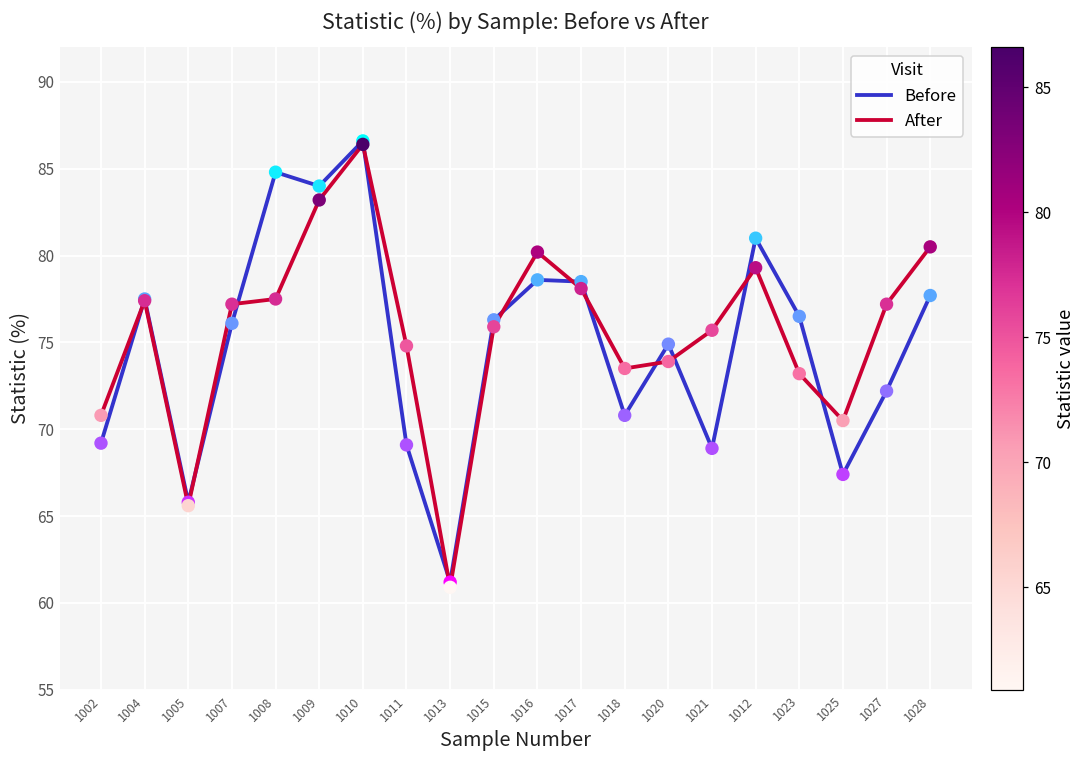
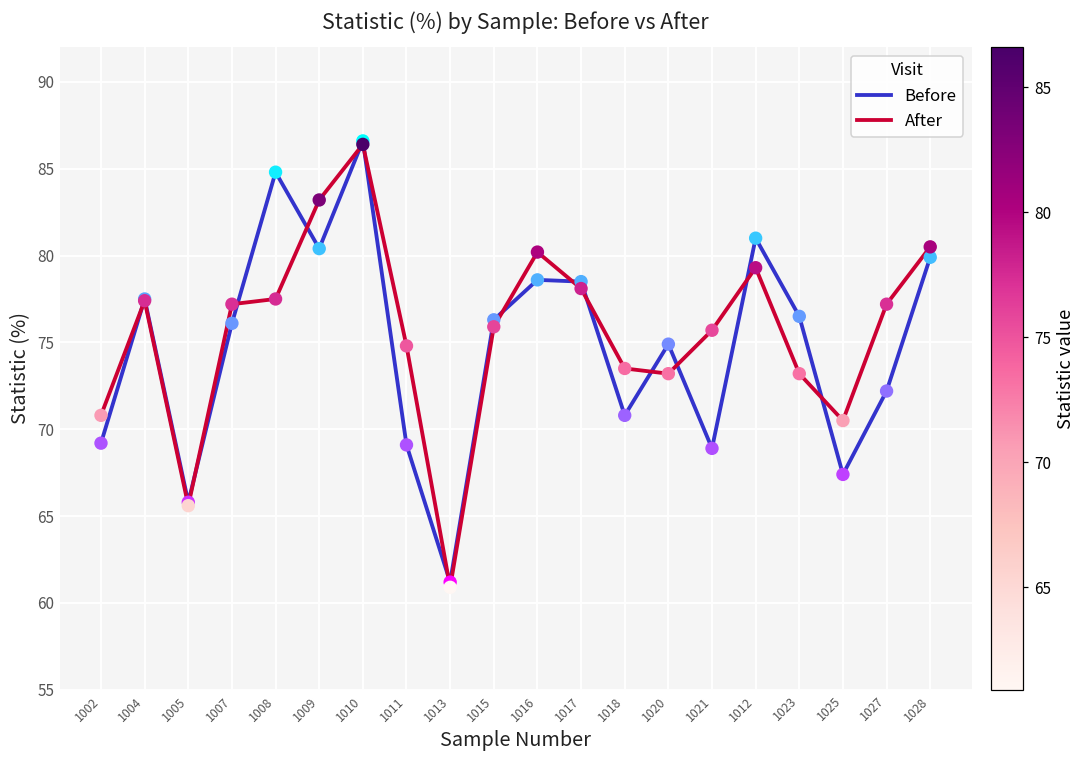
Before, 1009: 84.0 -> 80.4
After, 1020: 73.9 -> 73.2
Before, 1028: 77.7 -> 79.9
